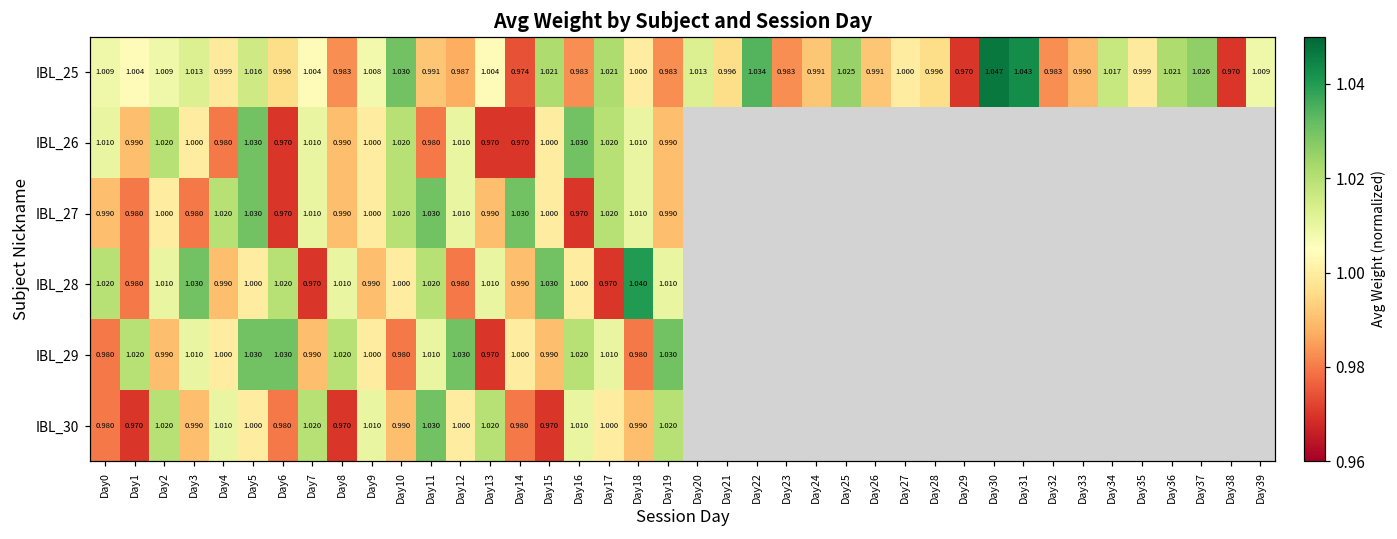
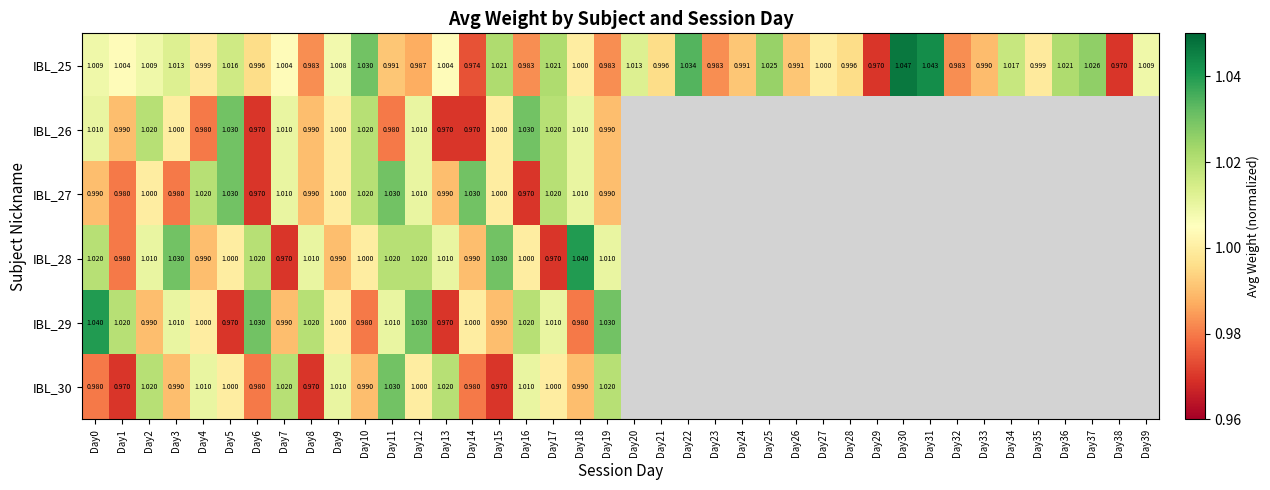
IBL_28, Day12: 0.980 -> 1.020
IBL_29, Day0: 0.980 -> 1.040
IBL_29, Day5: 1.030 -> 0.970
